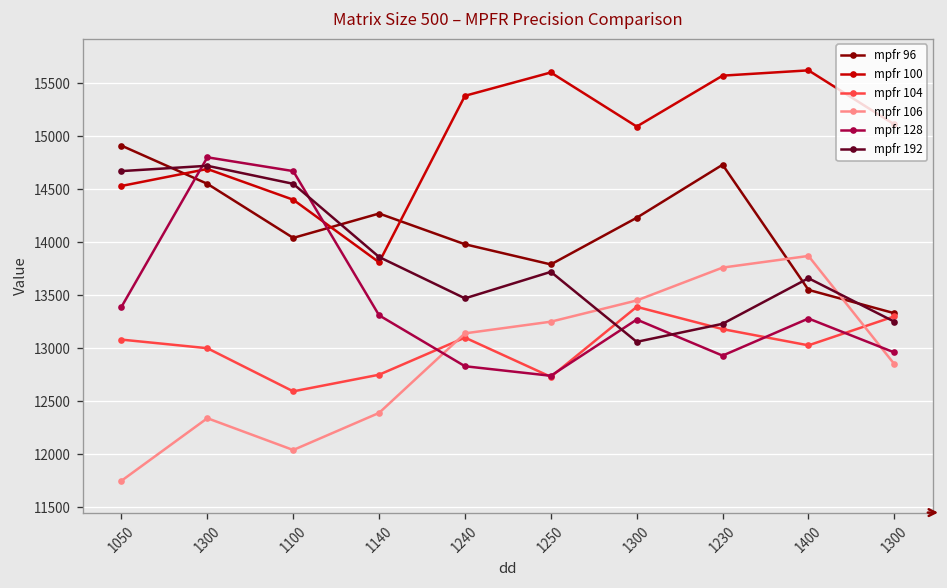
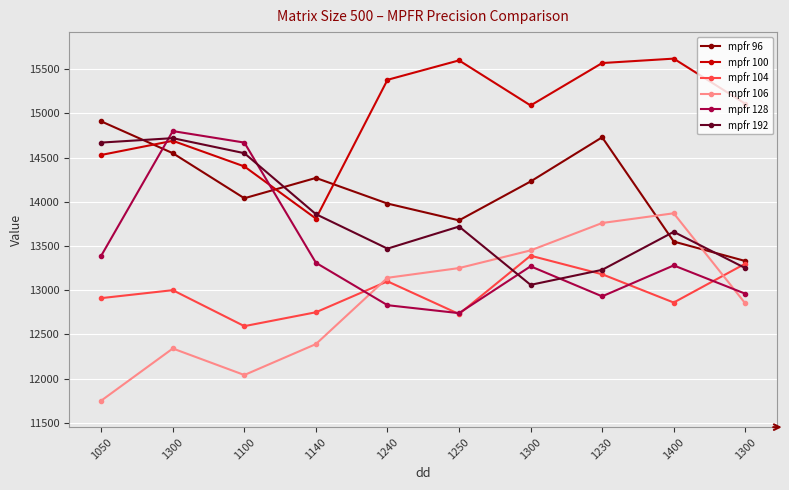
mpfr 104, 1050: 13100 -> 12900
mpfr 104, 1400: 13000 -> 12900
